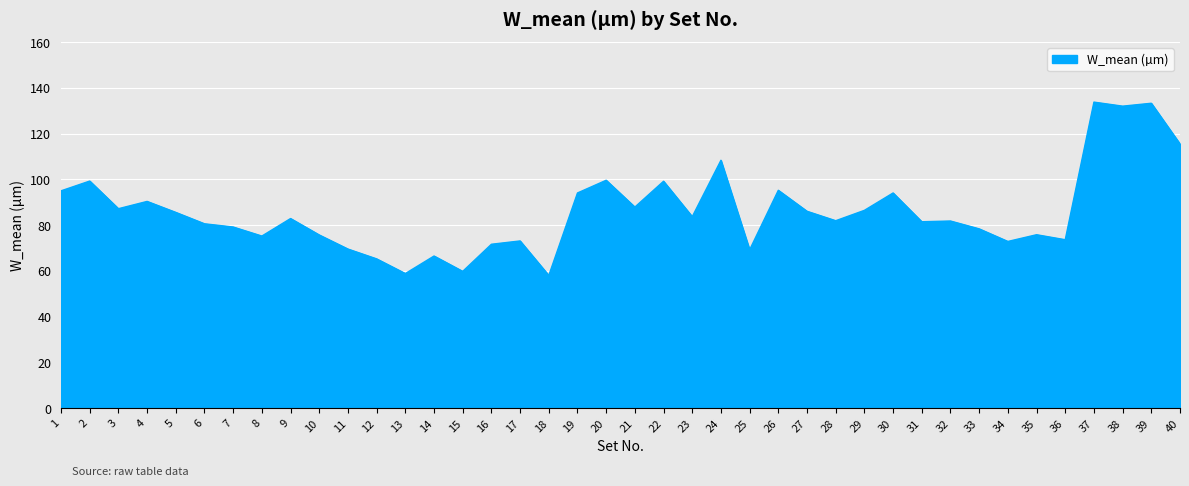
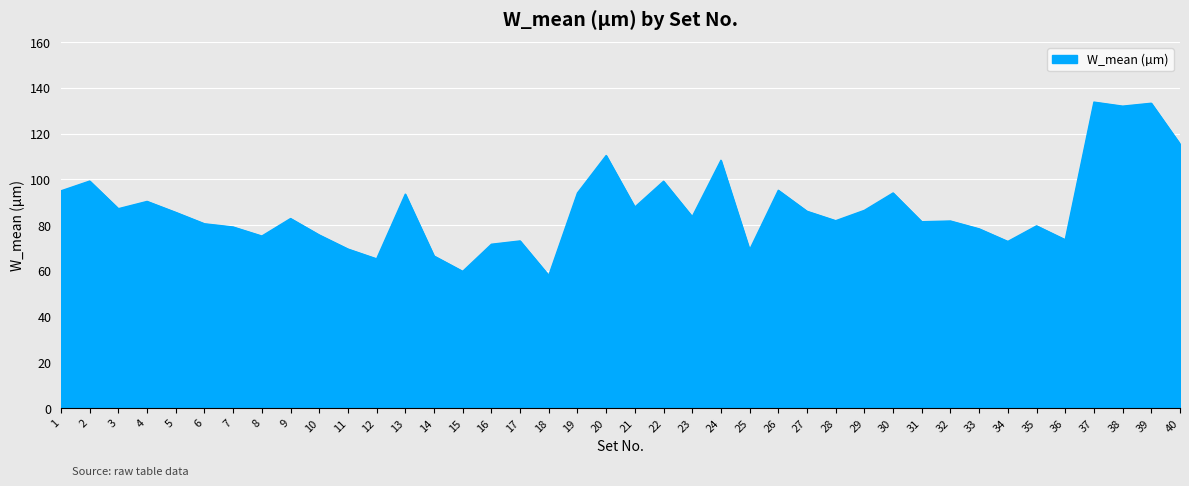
13: 59 -> 94
20: 100 -> 110
35: 76 -> 80
